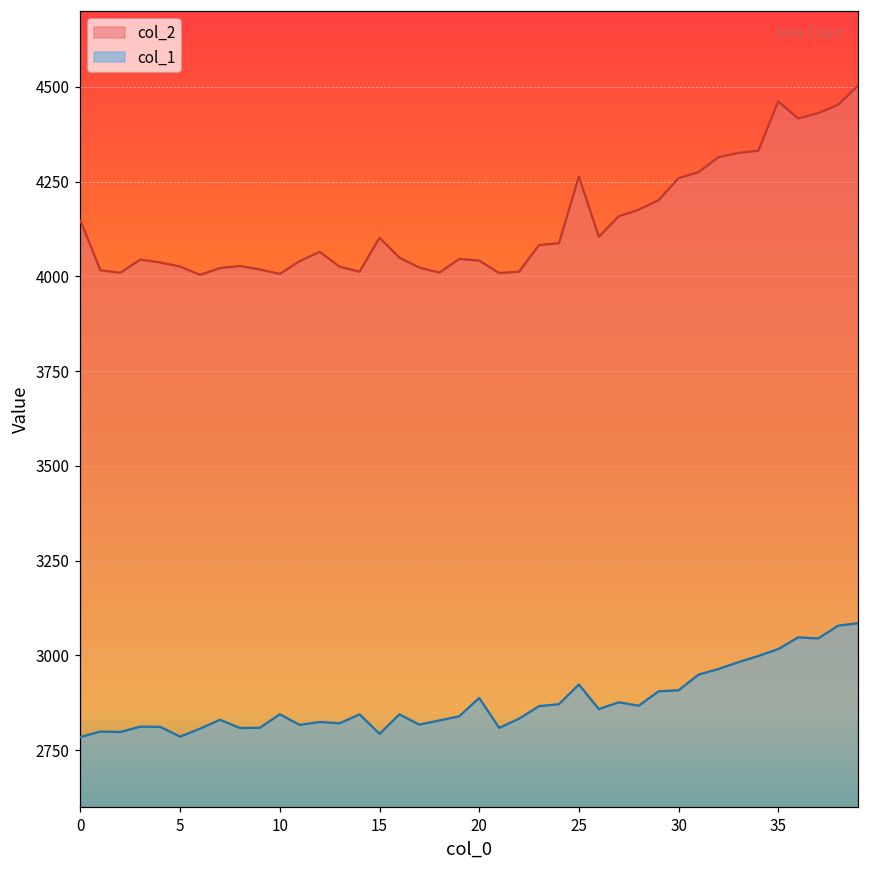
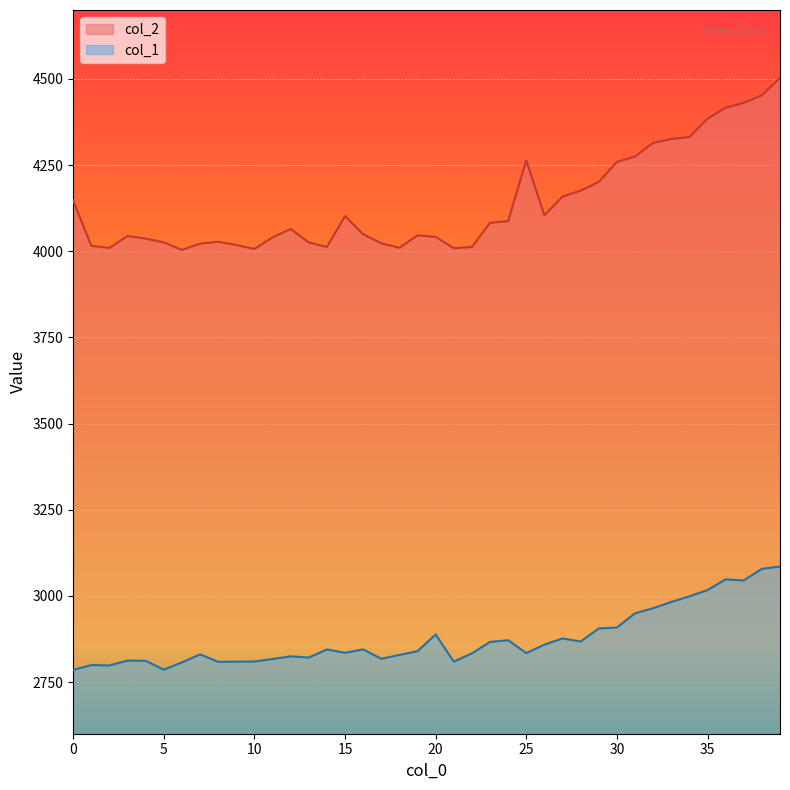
col_1, 10: 2840 -> 2810
col_1, 15: 2790 -> 2830
col_1, 25: 2920 -> 2830
col_2, 35: 4460 -> 4380
